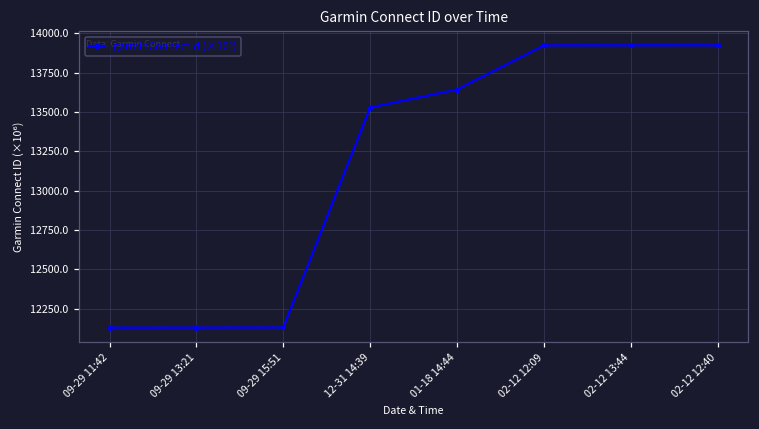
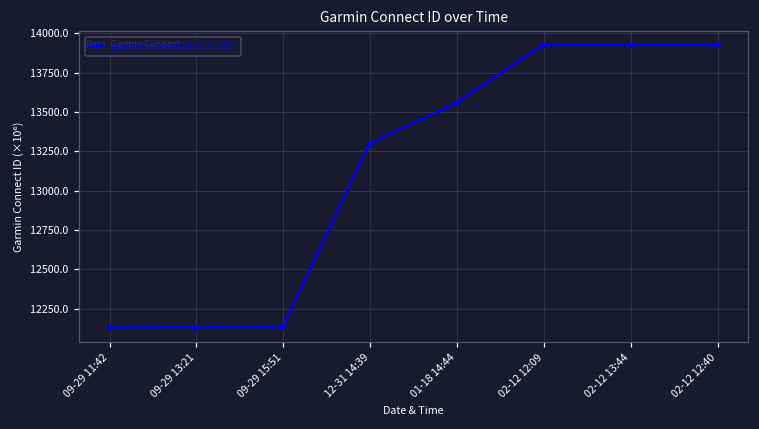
12-31 14:39: 13530 -> 13300
01-18 14:44: 13640 -> 13550
